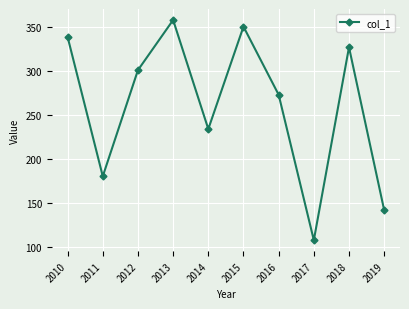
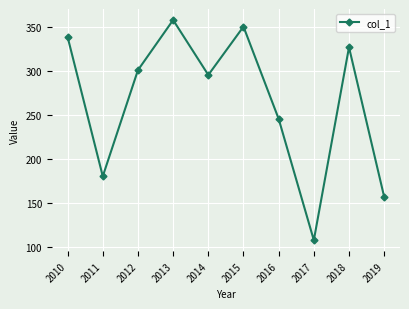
2014: 230 -> 300
2016: 270 -> 250
2019: 140 -> 160
